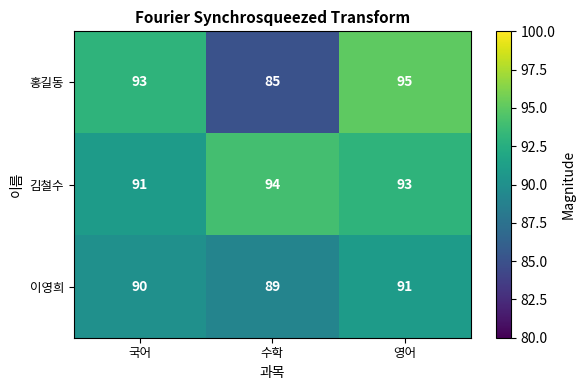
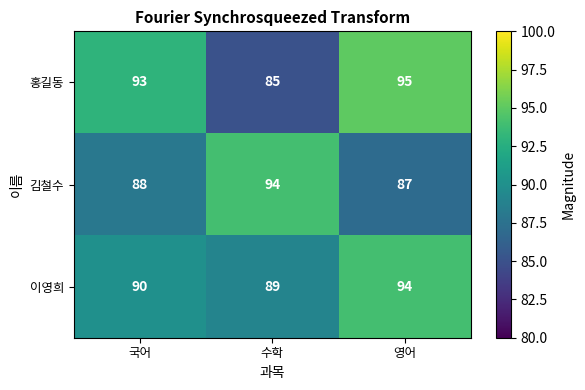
김철수, 국어: 91 -> 88
김철수, 영어: 93 -> 87
이영희, 영어: 91 -> 94
